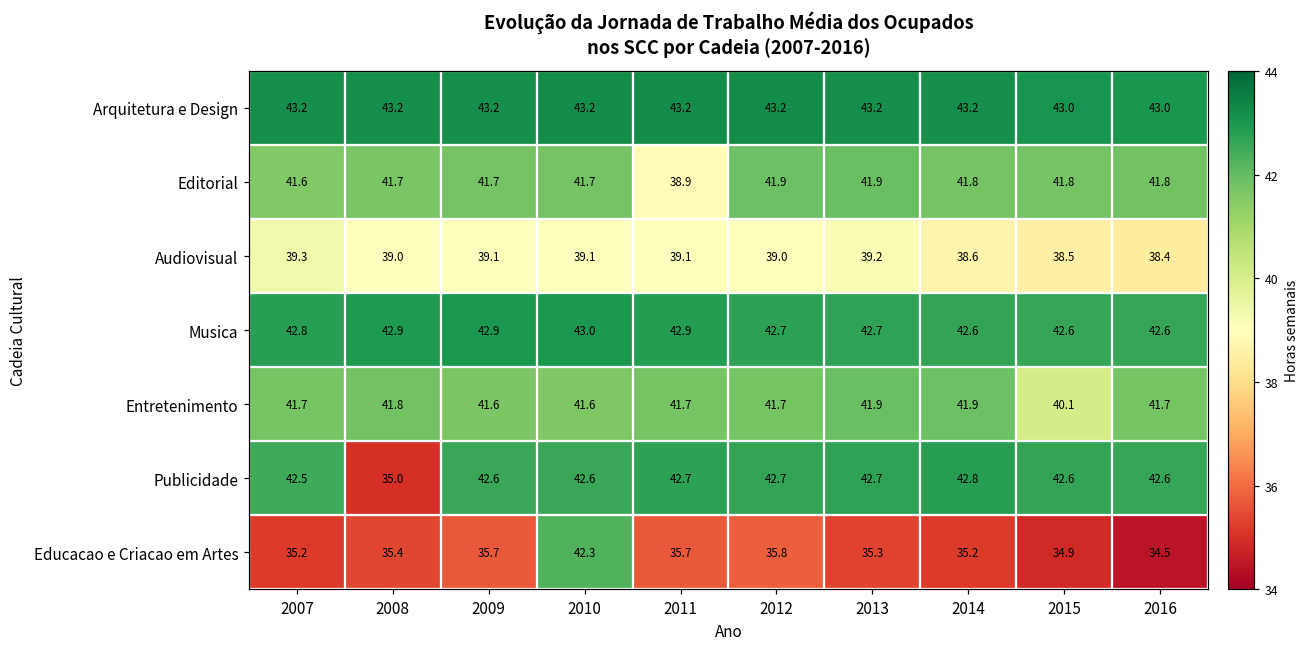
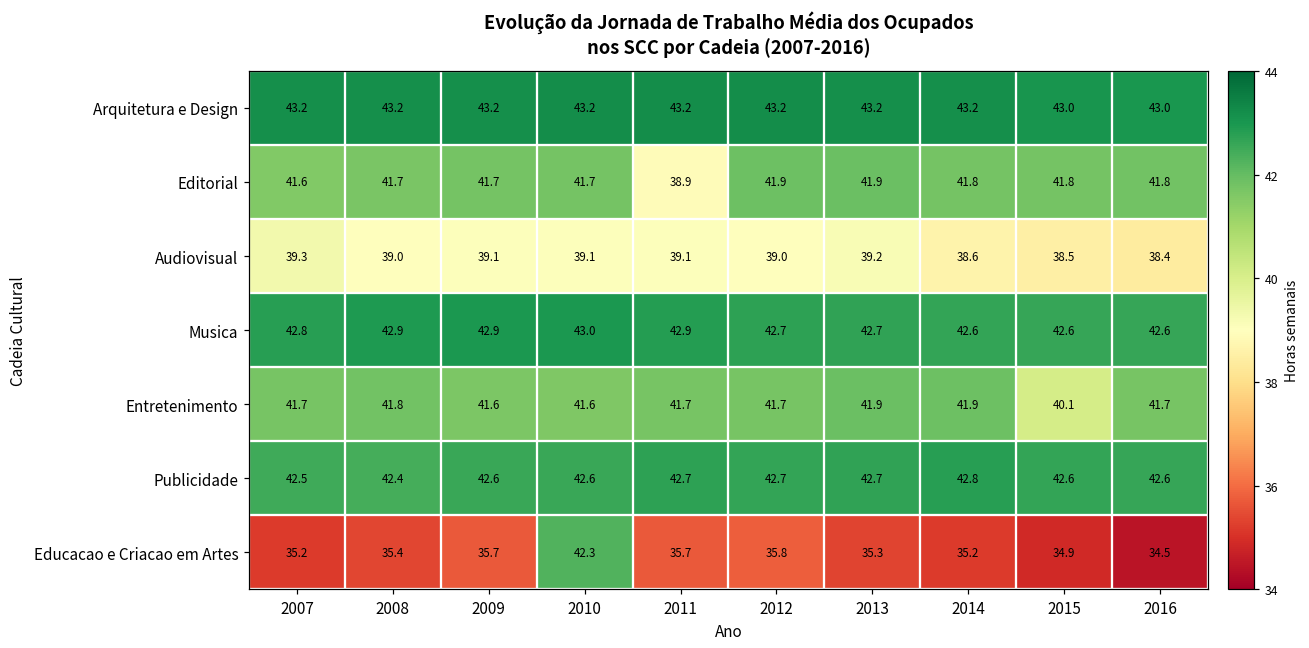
Publicidade, 2008: 35.0 -> 42.4
